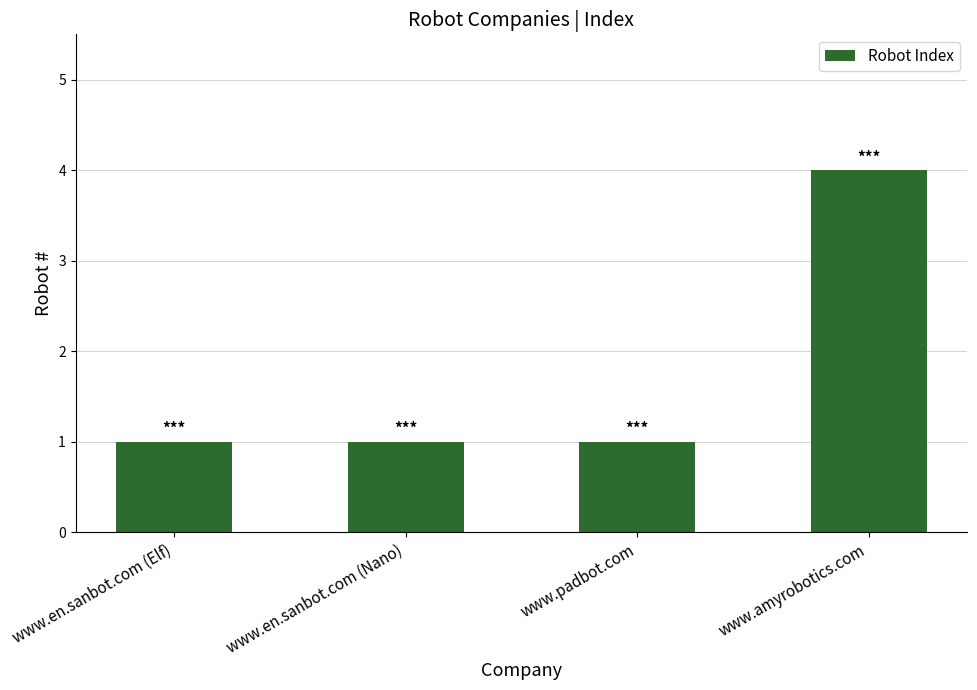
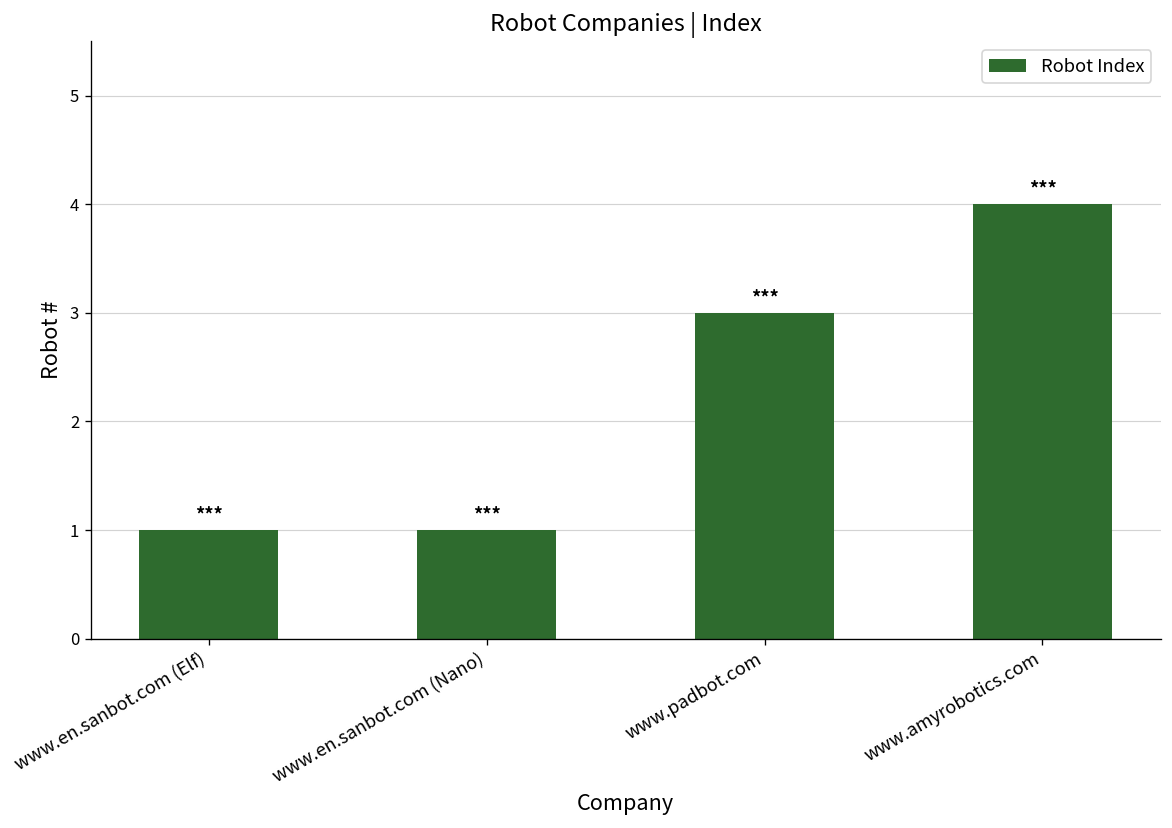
www.padbot.com: 1 -> 3
